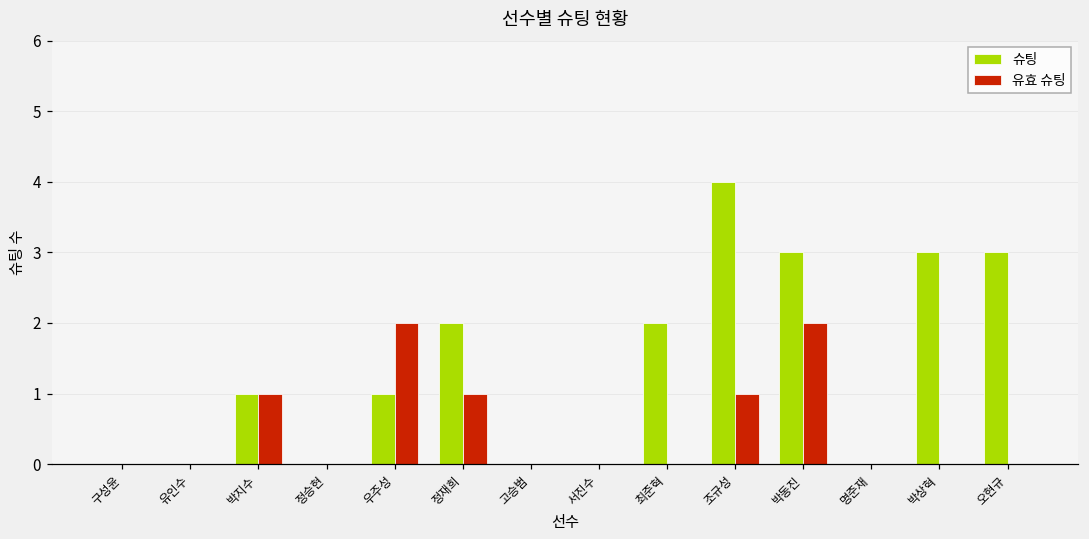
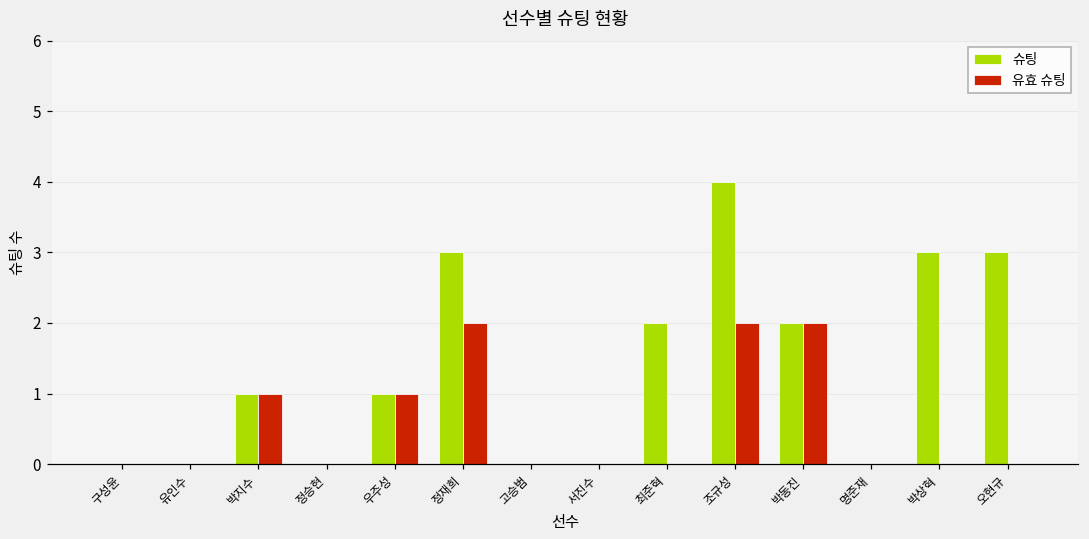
유효 슈팅, 우주성: 2 -> 1
슈팅, 정재희: 2 -> 3
유효 슈팅, 정재희: 1 -> 2
유효 슈팅, 조규성: 1 -> 2
슈팅, 박동진: 3 -> 2
